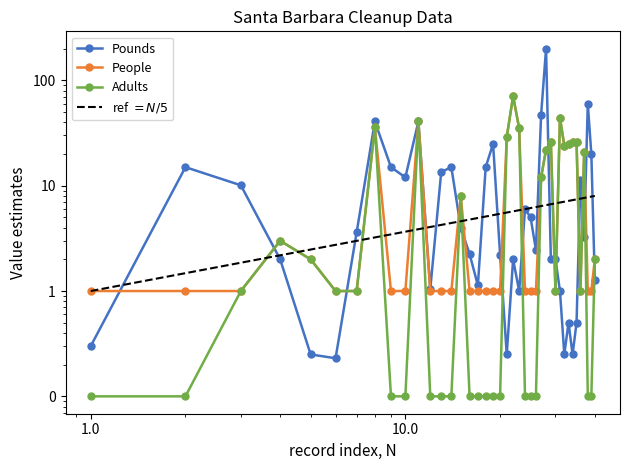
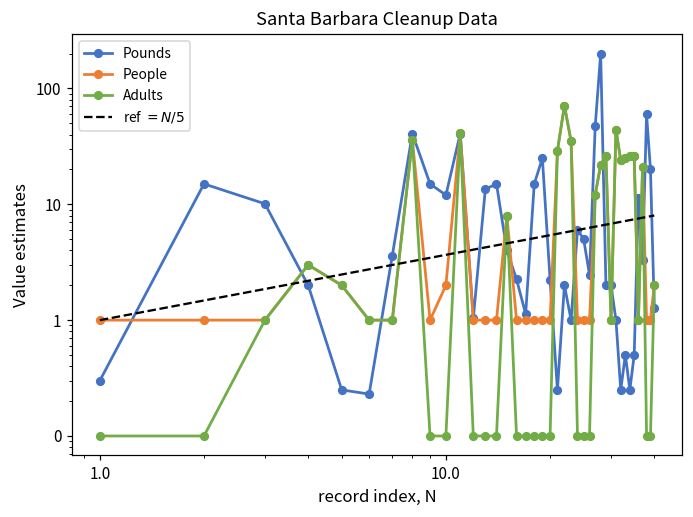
People, 10.0: 1 -> 2
